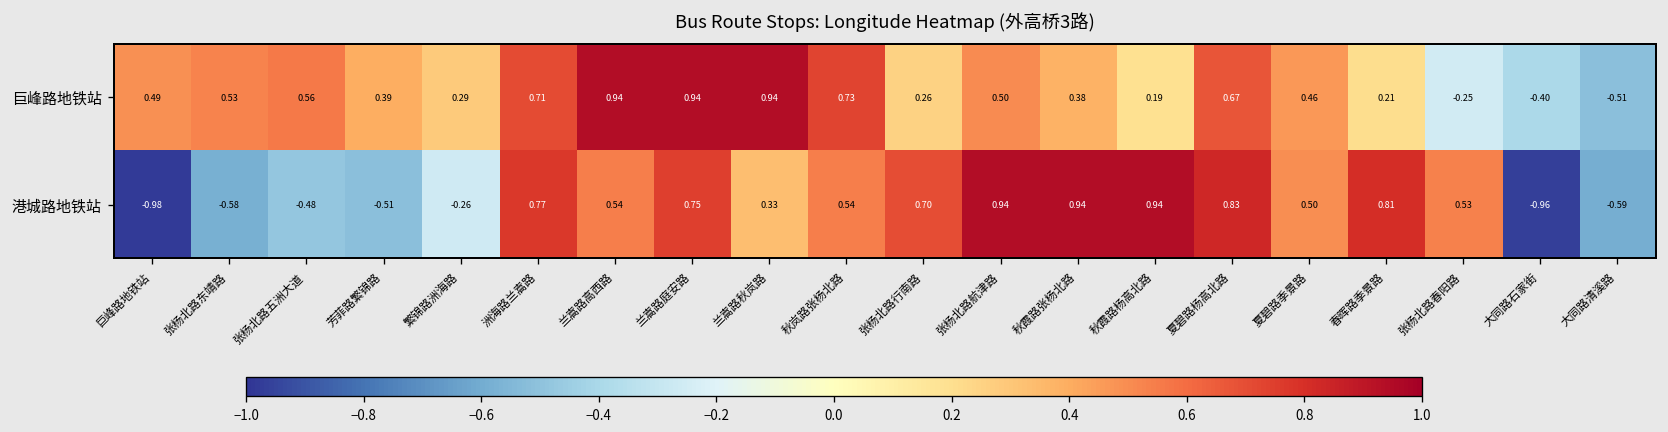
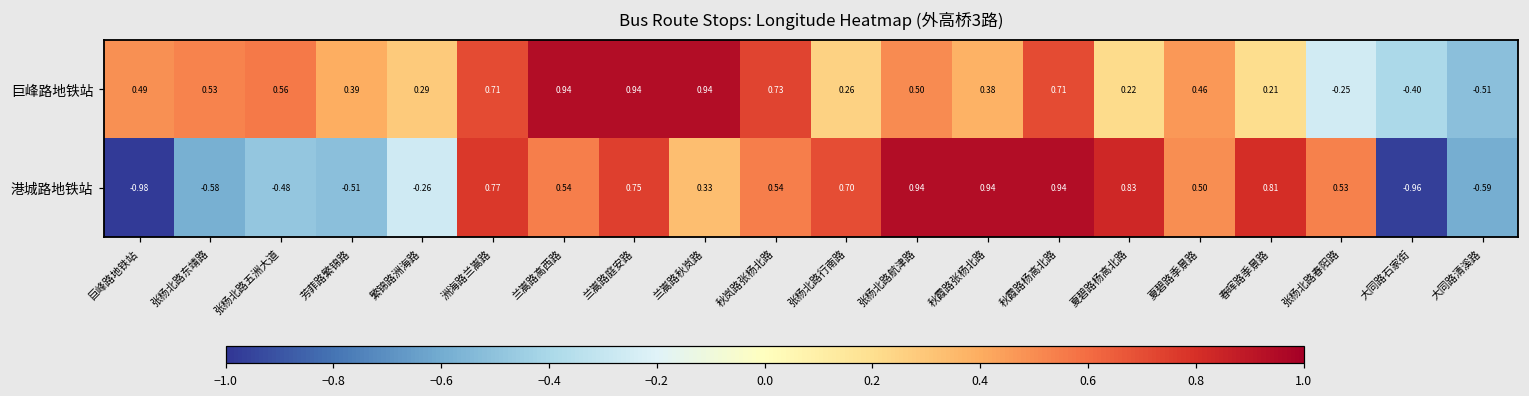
巨峰路地铁站, 秋霞路杨高北路: 0.19 -> 0.71
巨峰路地铁站, 夏碧路杨高北路: 0.67 -> 0.22
